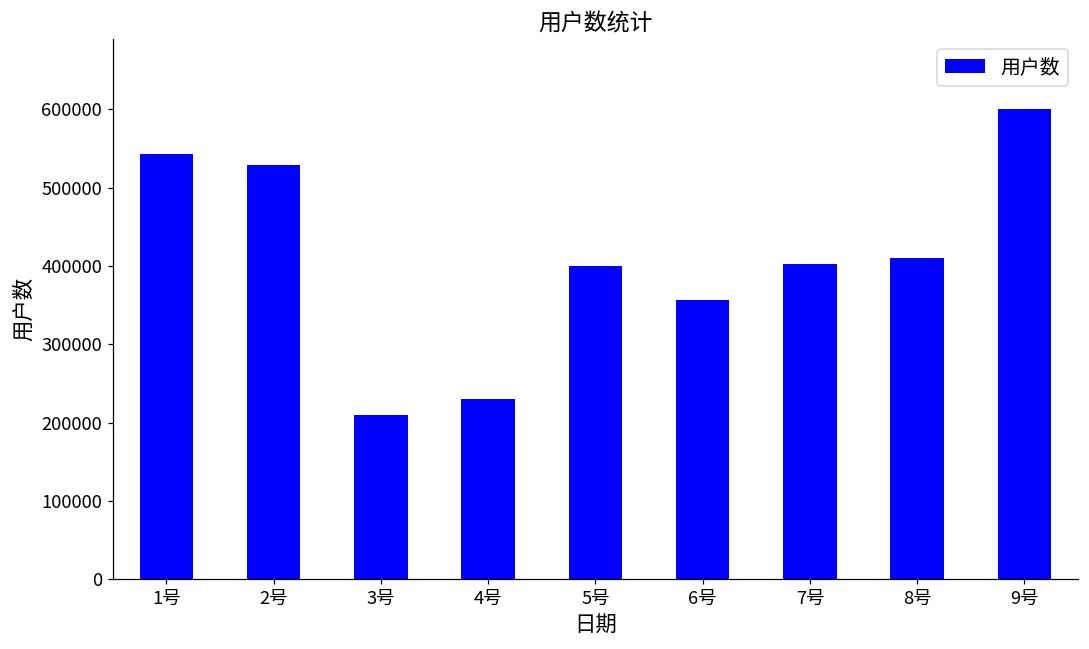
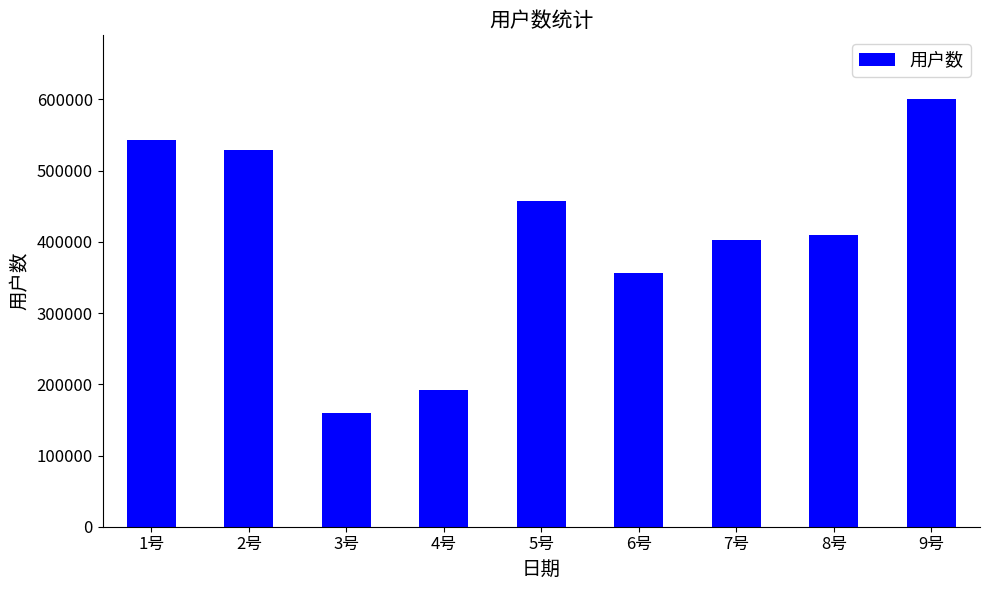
3号: 210000 -> 160000
4号: 230000 -> 190000
5号: 400000 -> 460000
